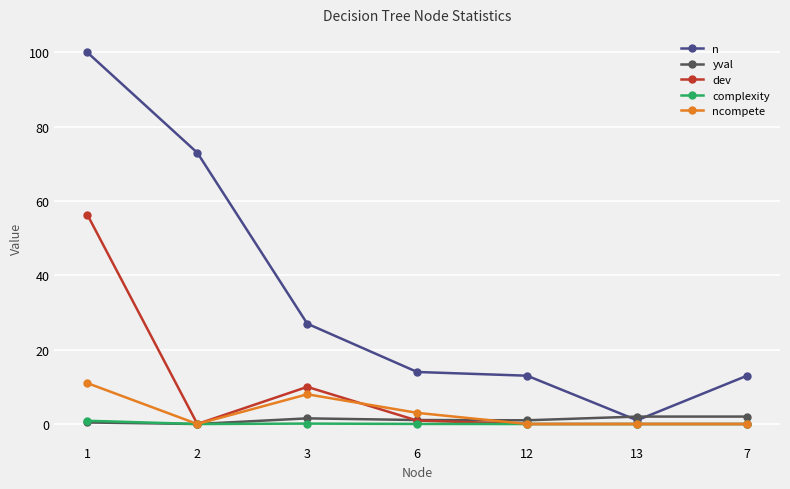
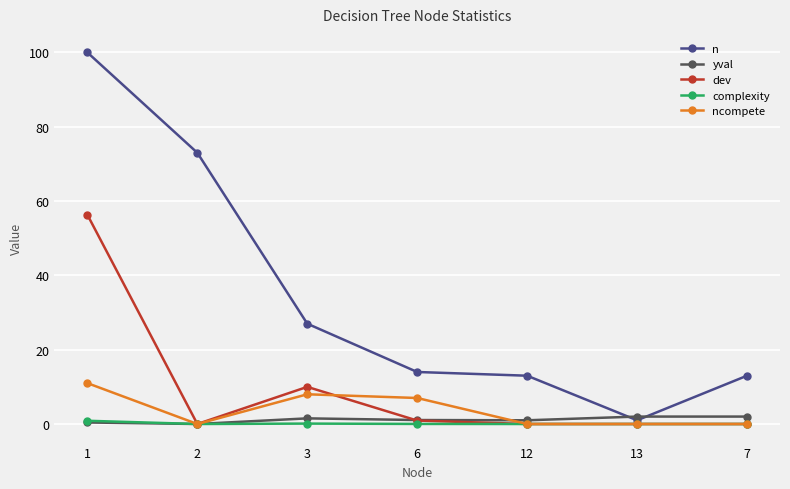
ncompete, 6: 3 -> 7
